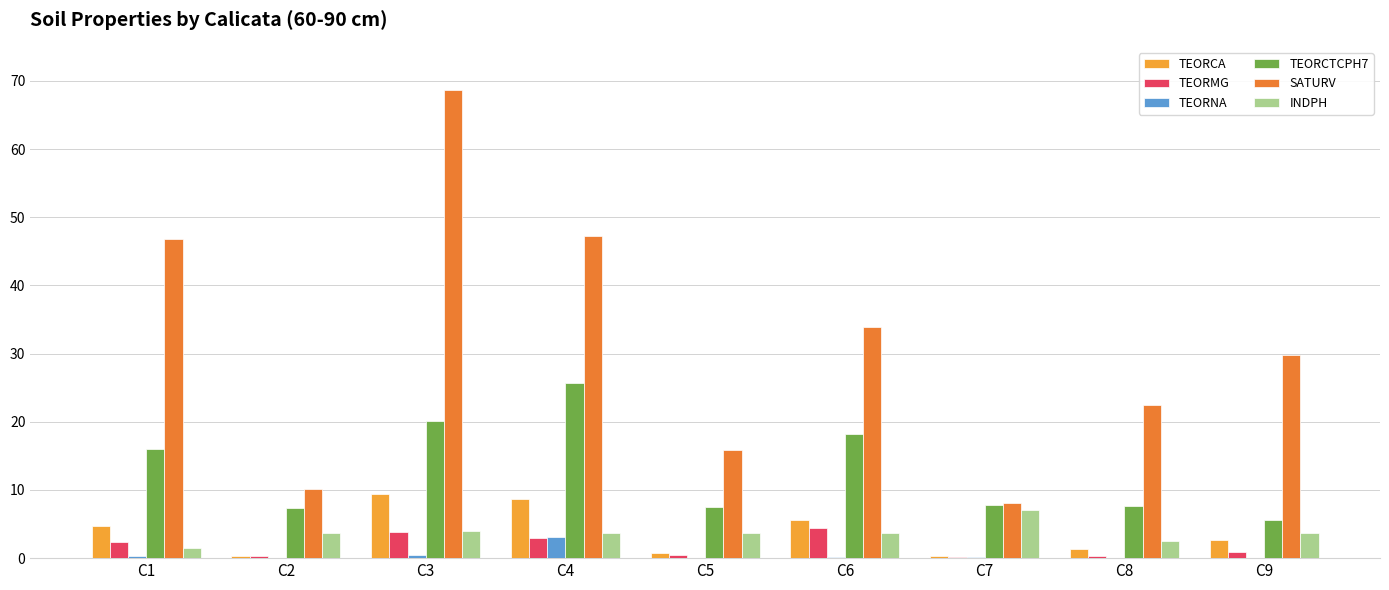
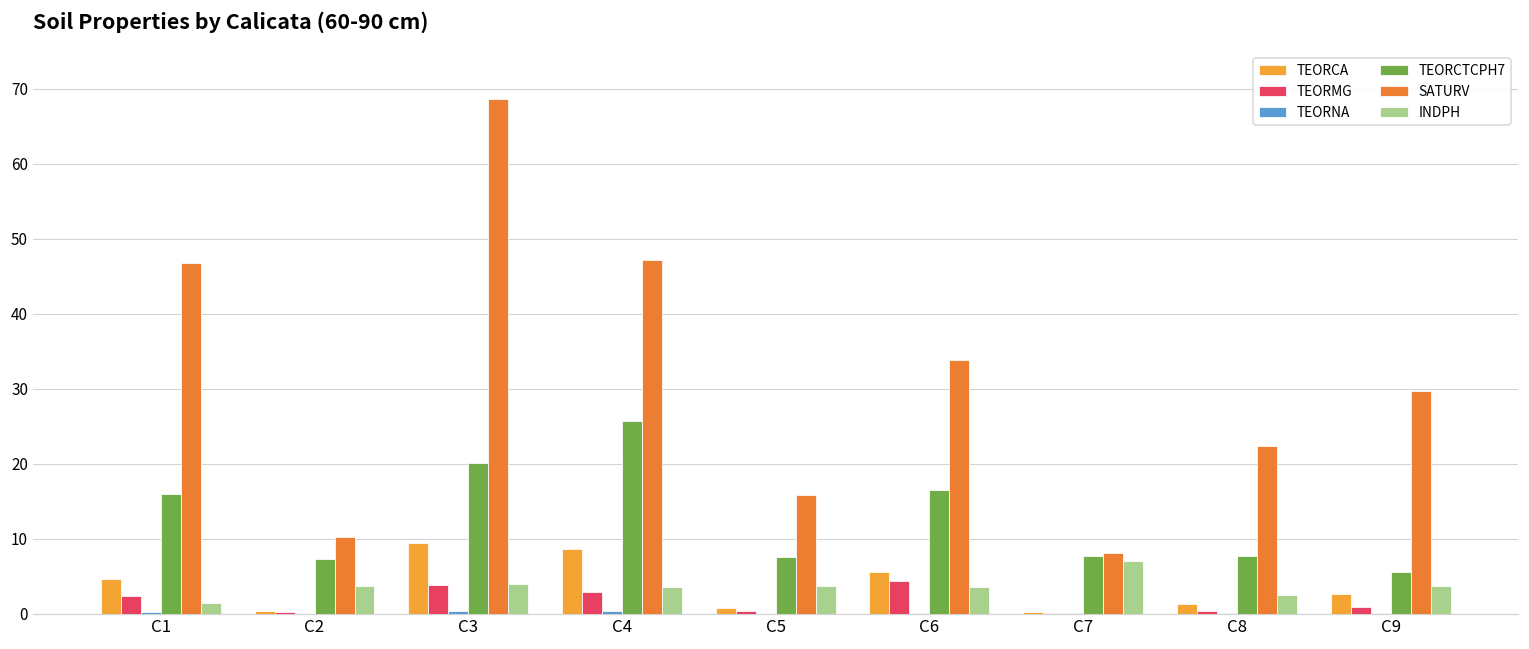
TEORNA, C4: 3 -> 0
TEORCTCPH7, C6: 18 -> 17
